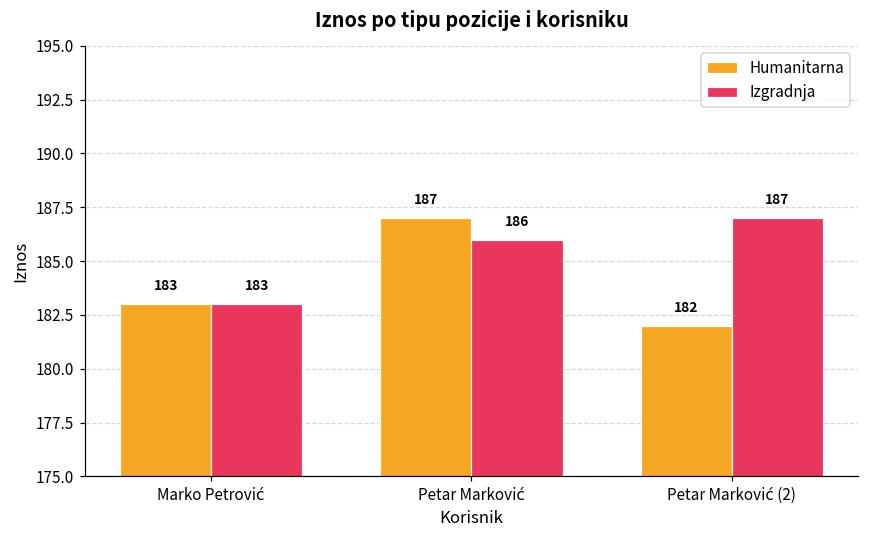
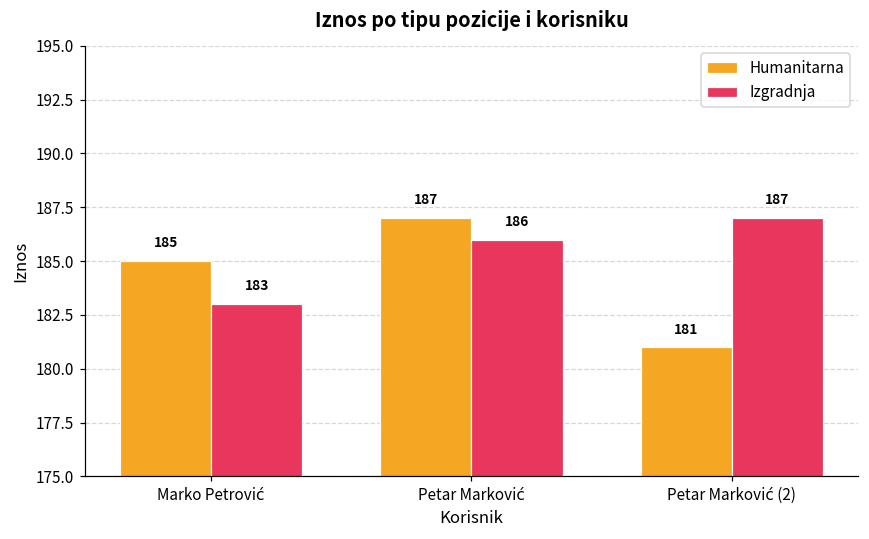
Humanitarna, Marko Petrović: 183 -> 185
Humanitarna, Petar Marković (2): 182 -> 181
